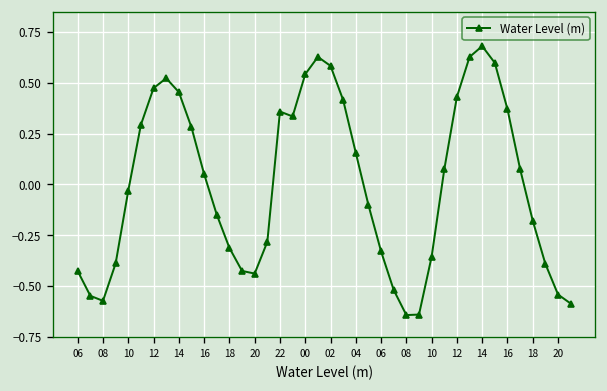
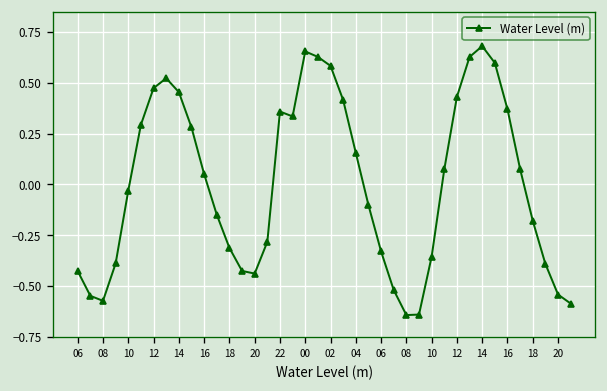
00: 0.54 -> 0.65
